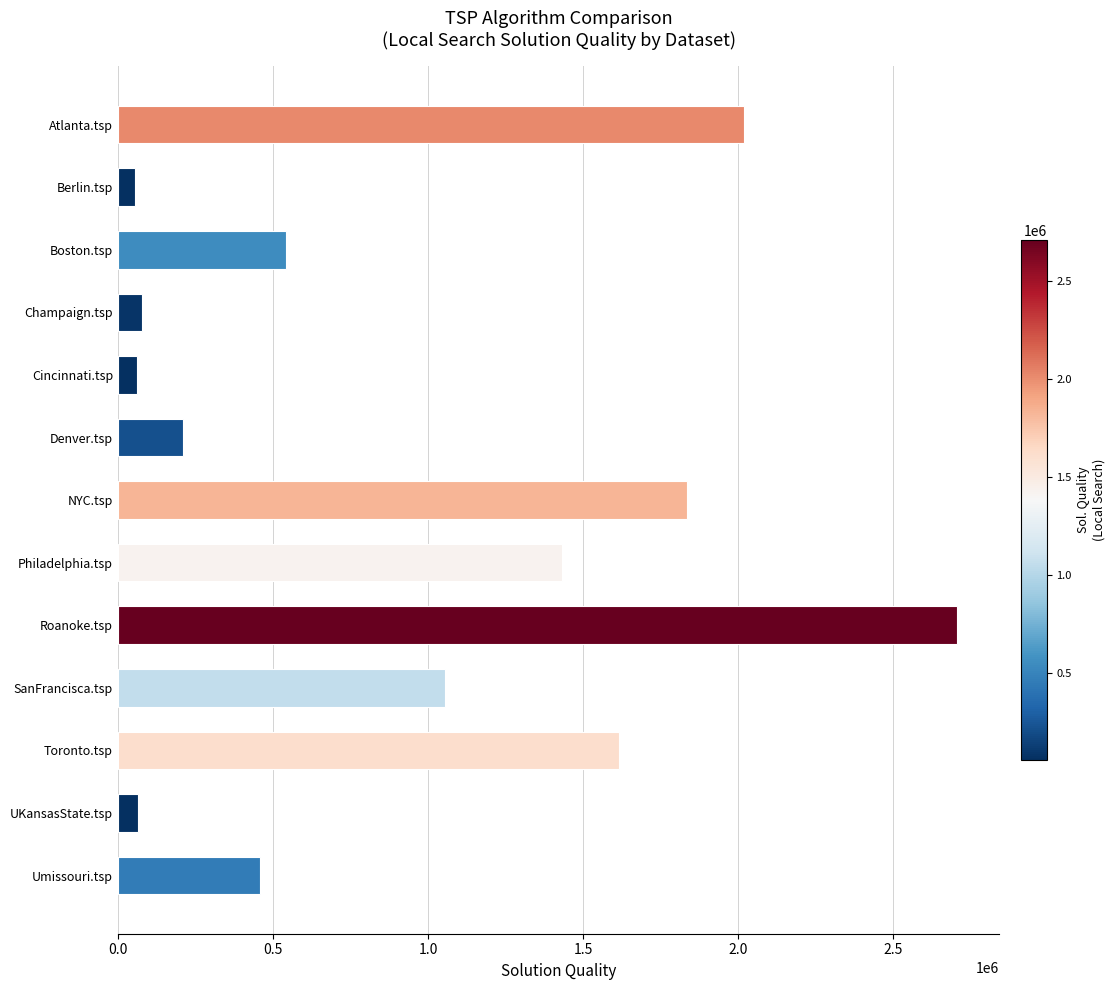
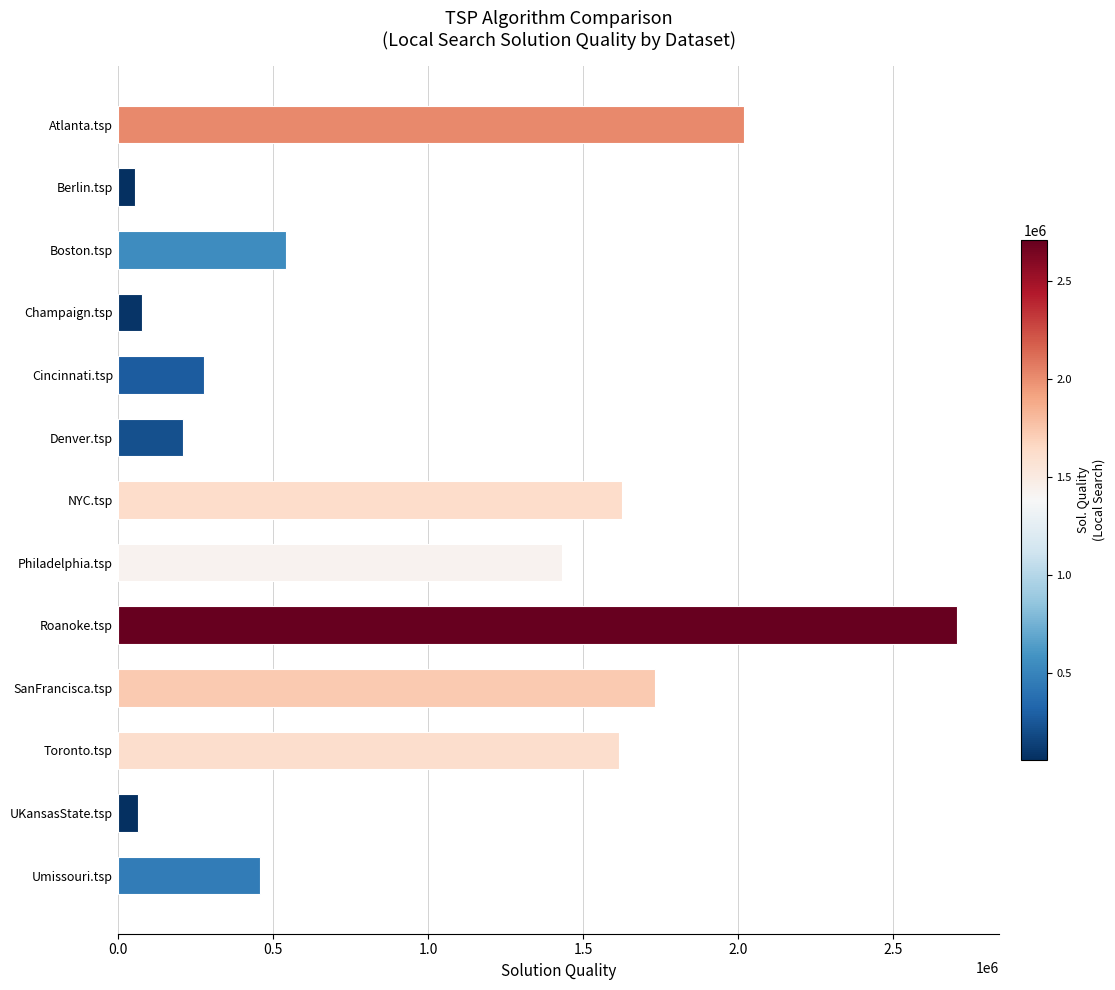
Cincinnati.tsp: 60000 -> 280000
NYC.tsp: 1840000 -> 1630000
SanFrancisca.tsp: 1050000 -> 1730000
